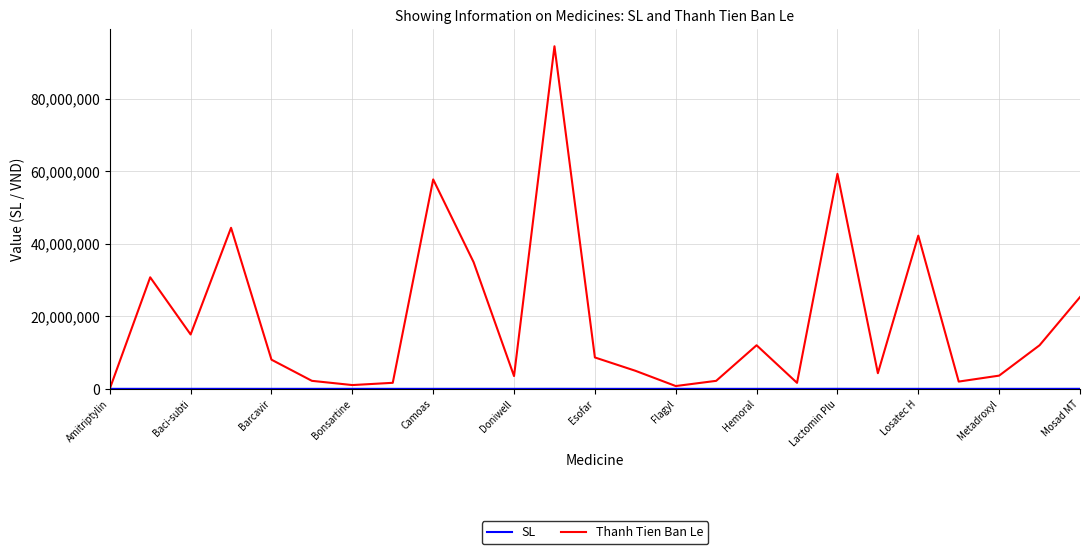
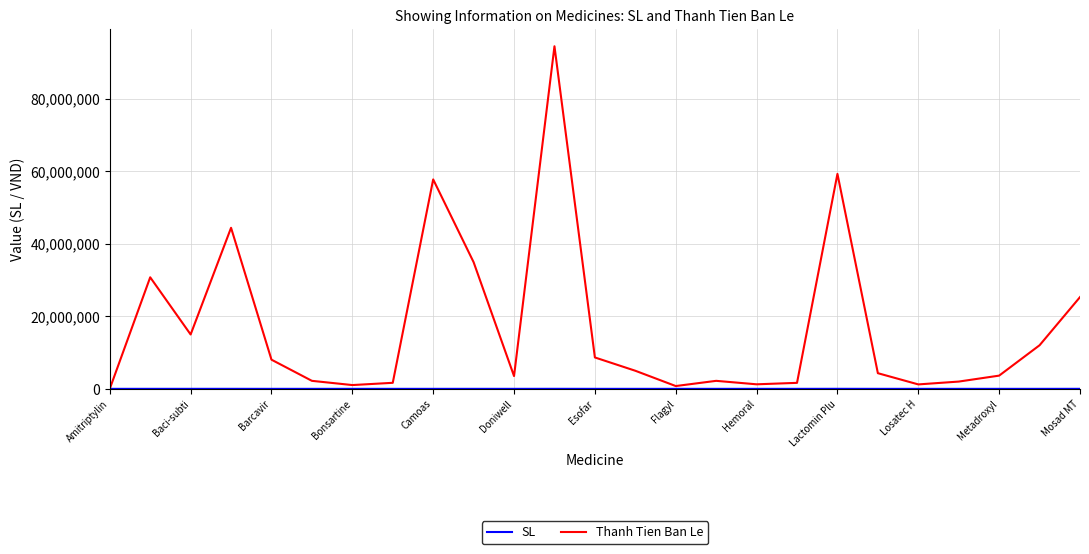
Thanh Tien Ban Le, Hemoral: 12,000,000 -> 1,000,000
Thanh Tien Ban Le, Losatec H: 42,000,000 -> 1,000,000
